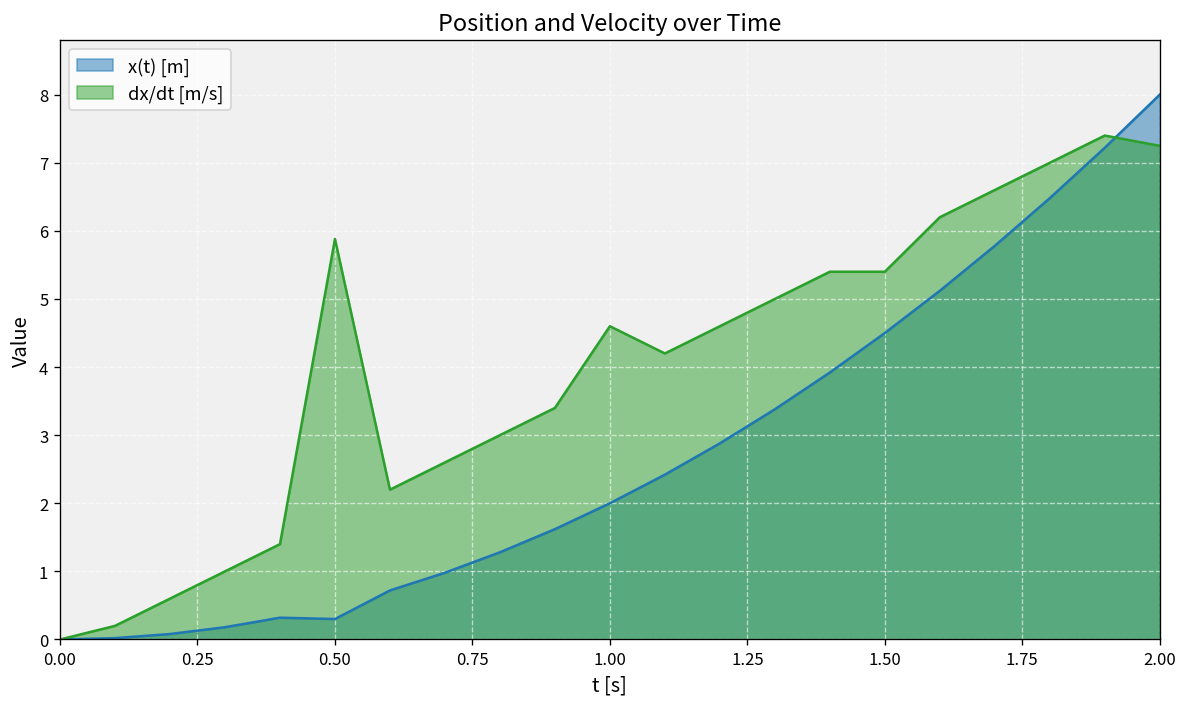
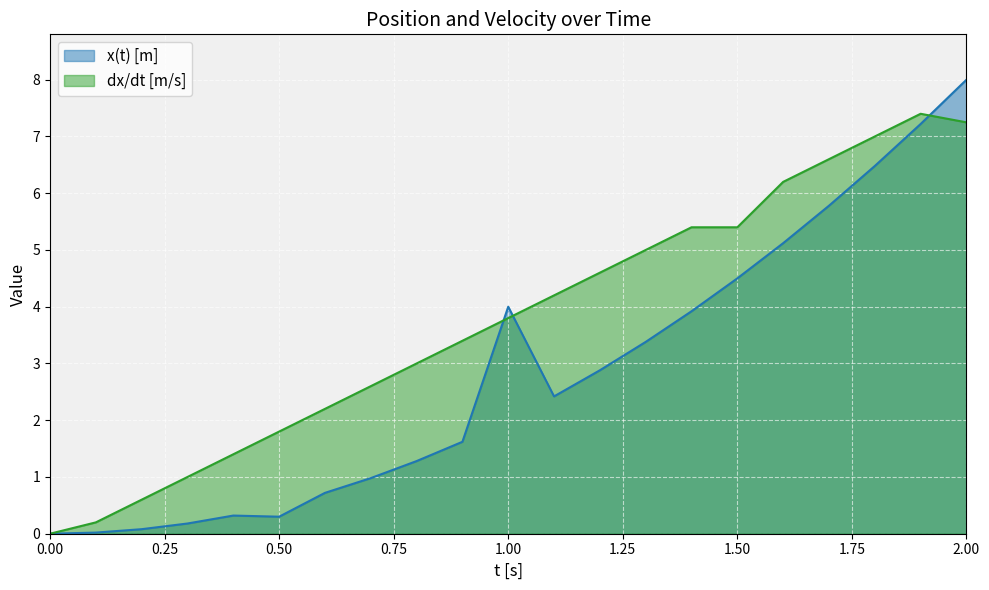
dx/dt [m/s], 0.50: 5.9 -> 1.8
x(t) [m], 1.00: 2 -> 4
dx/dt [m/s], 1.00: 4.6 -> 3.8
